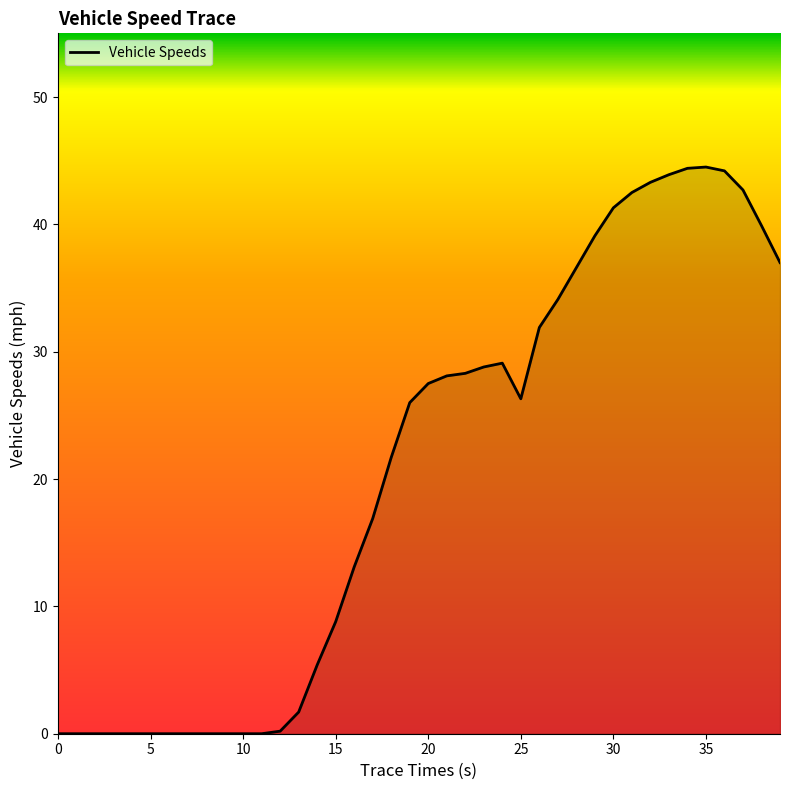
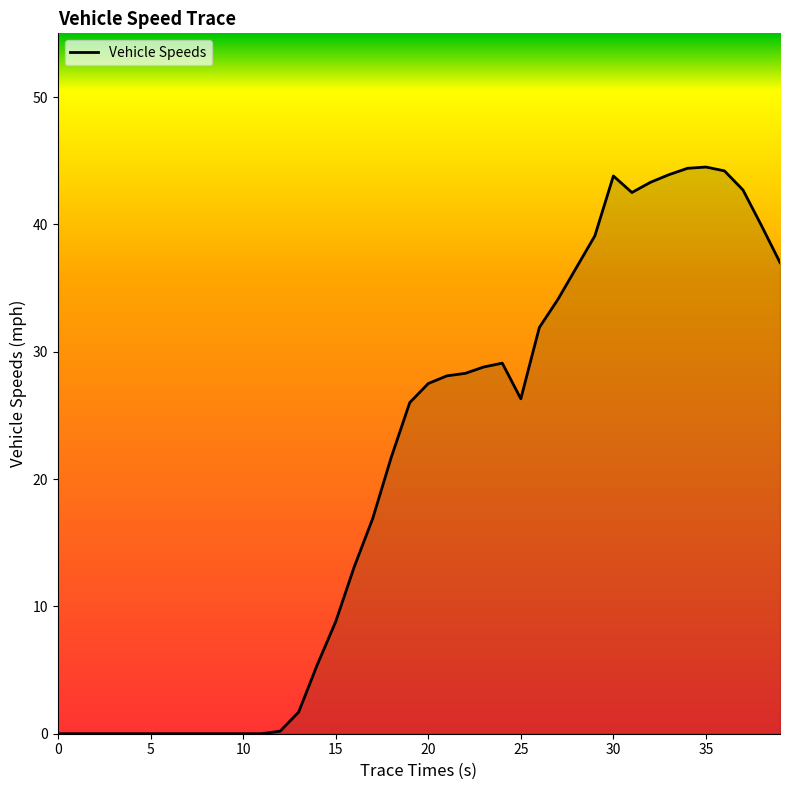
30: 41.3 -> 43.8
